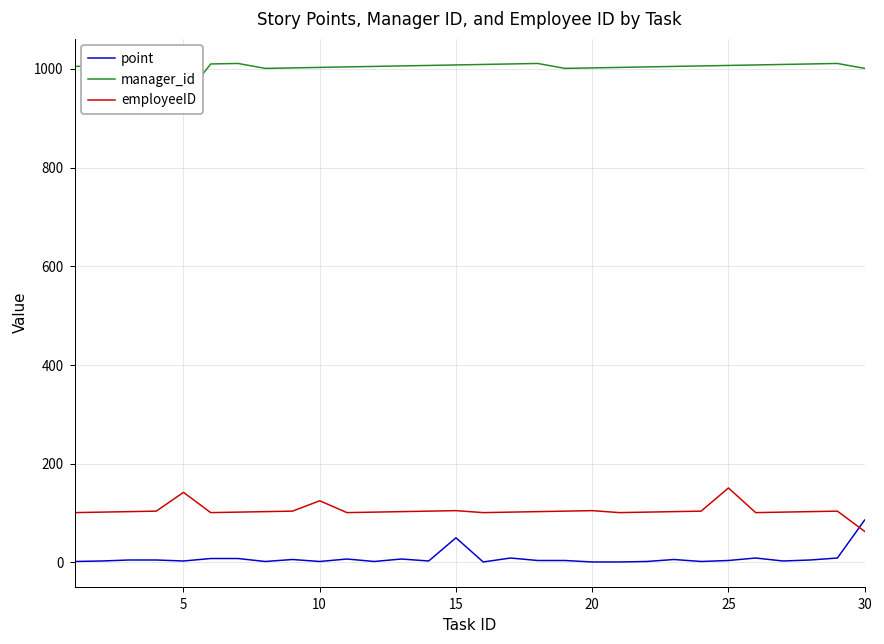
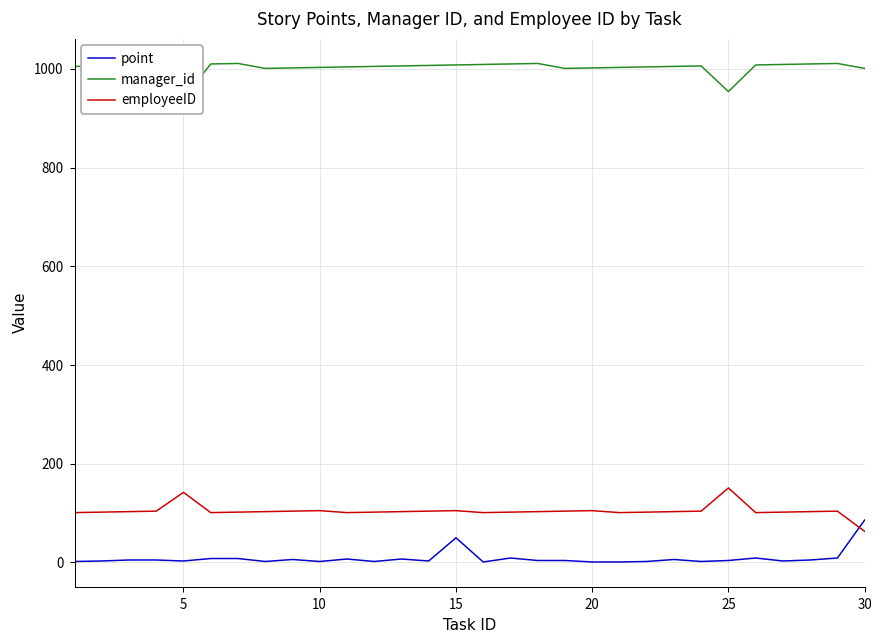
employeeID, 10: 130 -> 110
manager_id, 25: 1010 -> 950
